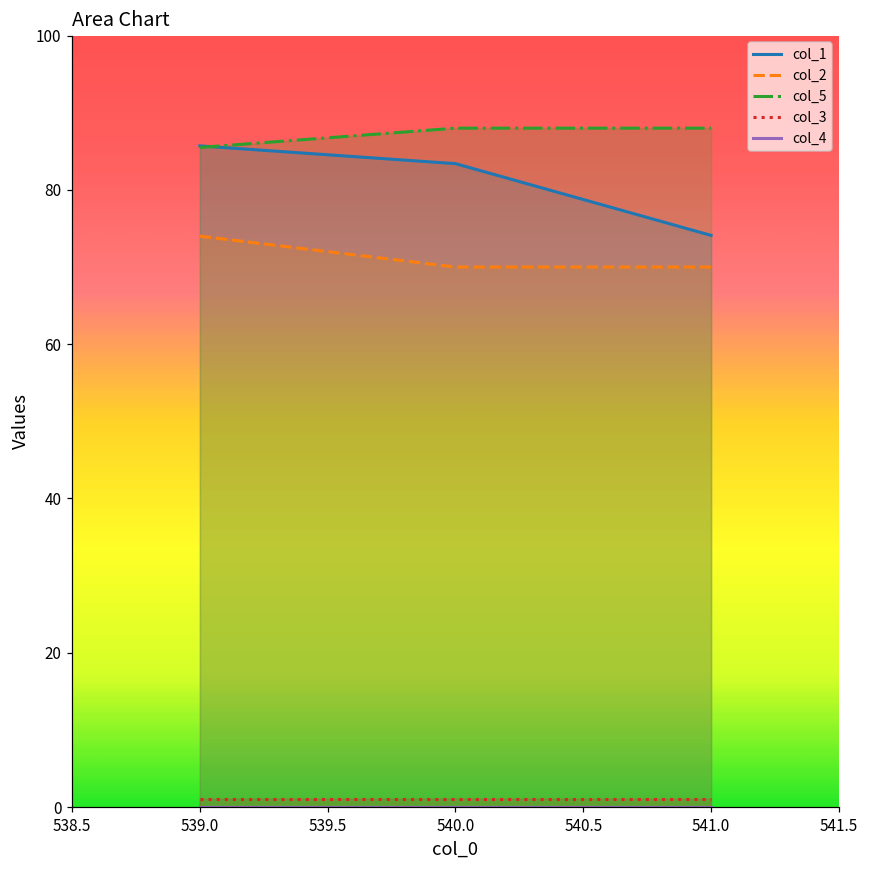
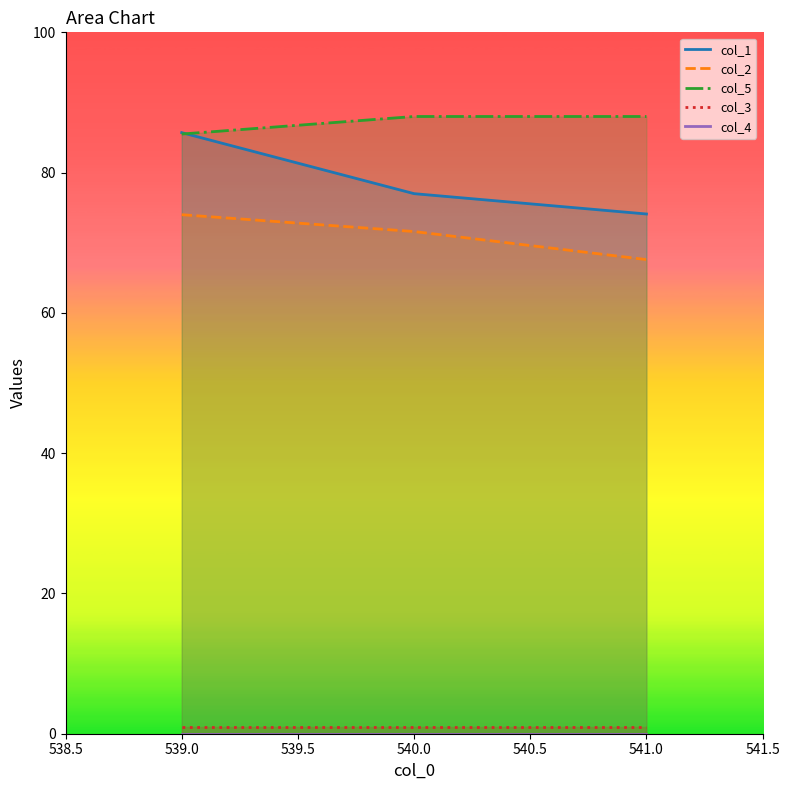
col_1, 540.0: 83 -> 77
col_2, 540.0: 70 -> 72
col_2, 541.0: 70 -> 68
